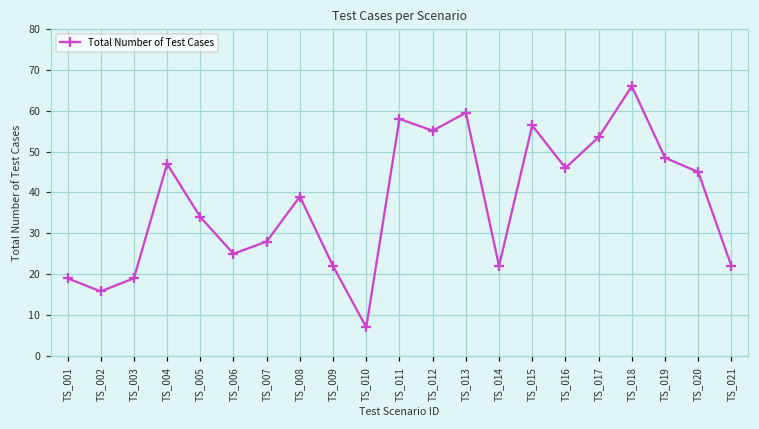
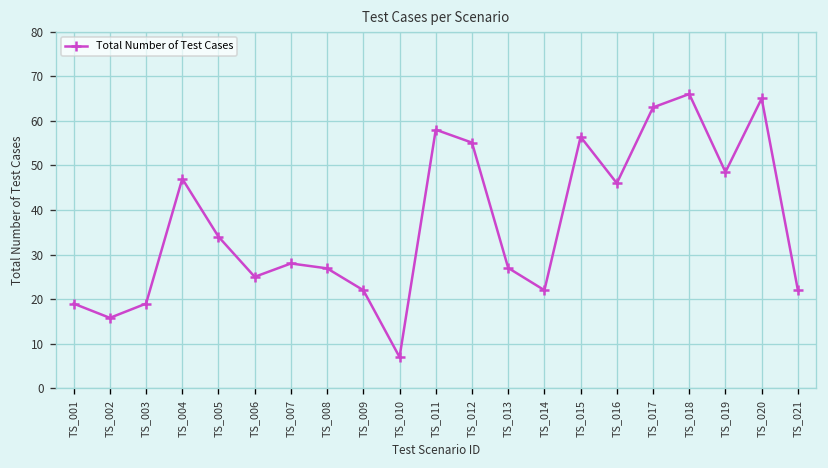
TS_008: 39 -> 27
TS_013: 60 -> 27
TS_017: 54 -> 63
TS_020: 45 -> 65
